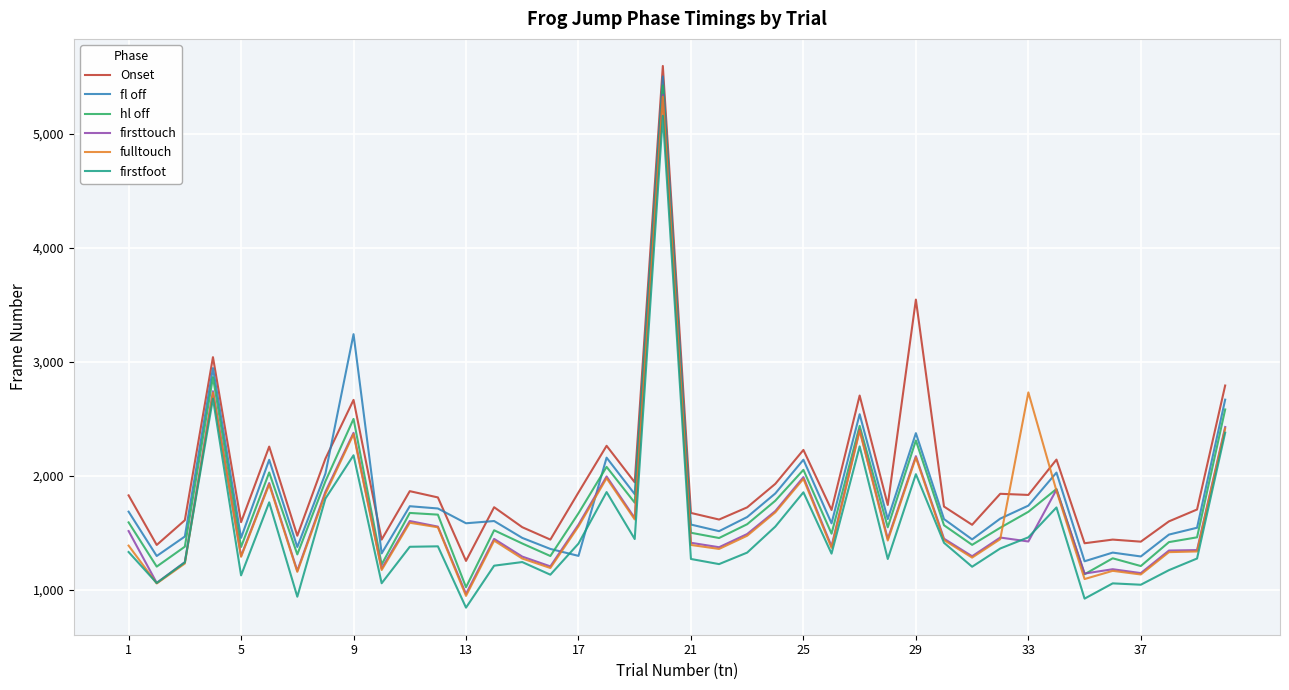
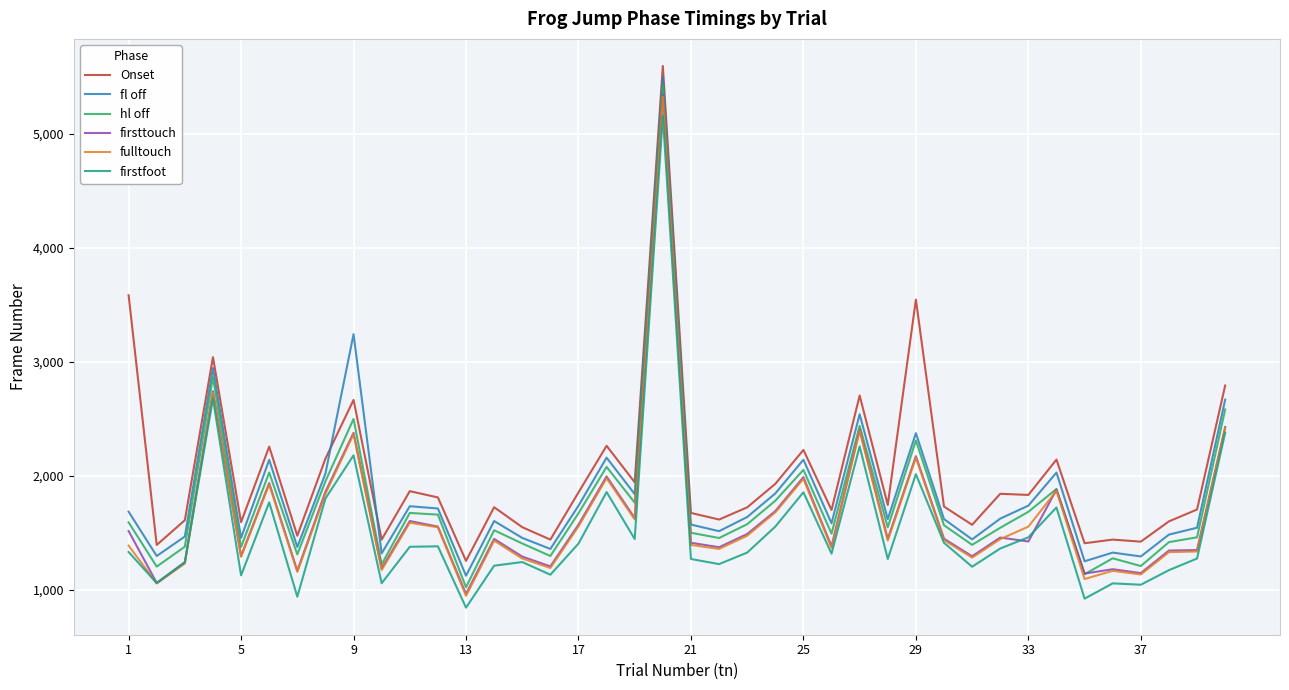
Onset, 1: 1,830 -> 3,580
fl off, 13: 1,580 -> 1,120
fl off, 17: 1,300 -> 1,740
fulltouch, 33: 2,730 -> 1,550
